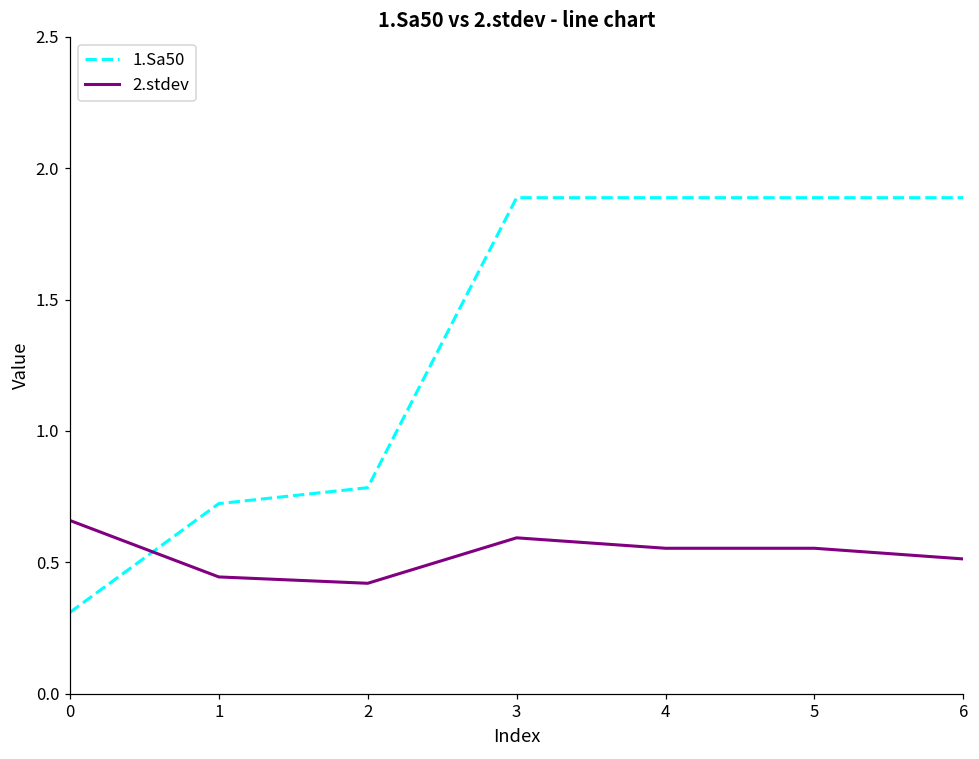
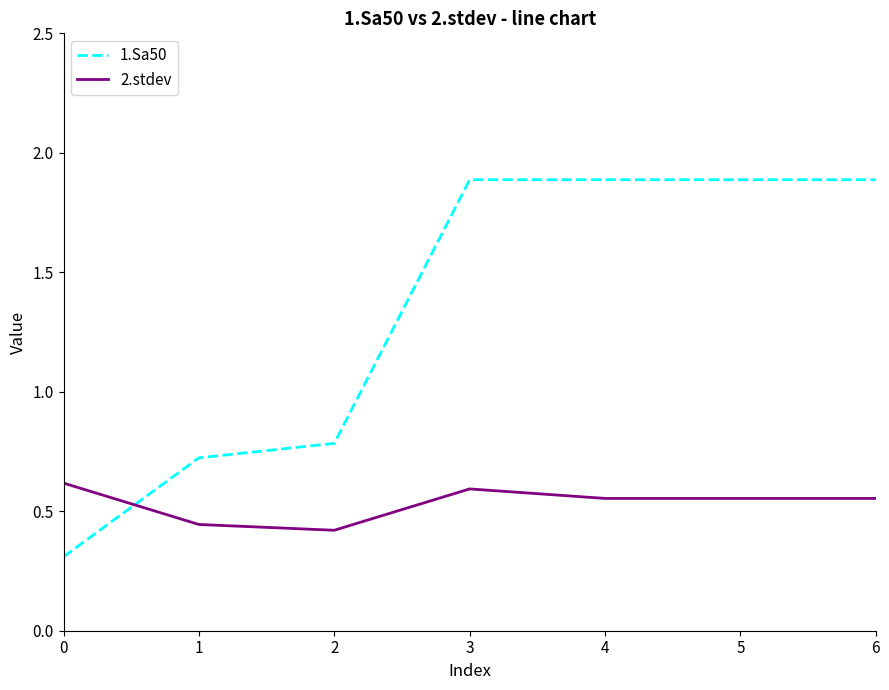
2.stdev, 0: 0.66 -> 0.62
2.stdev, 6: 0.51 -> 0.55
